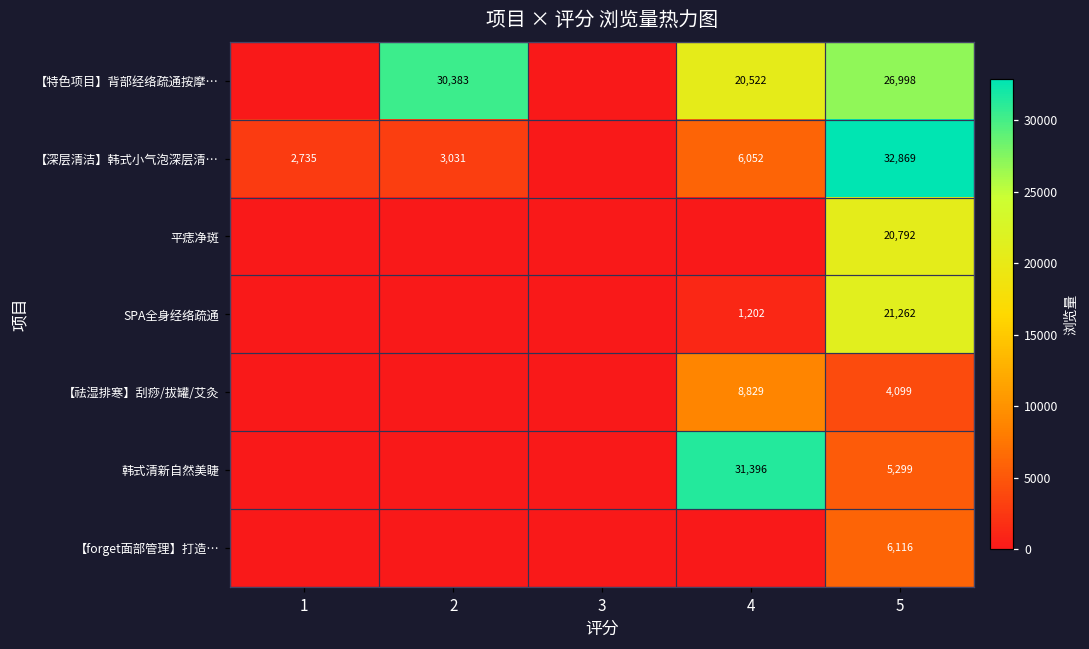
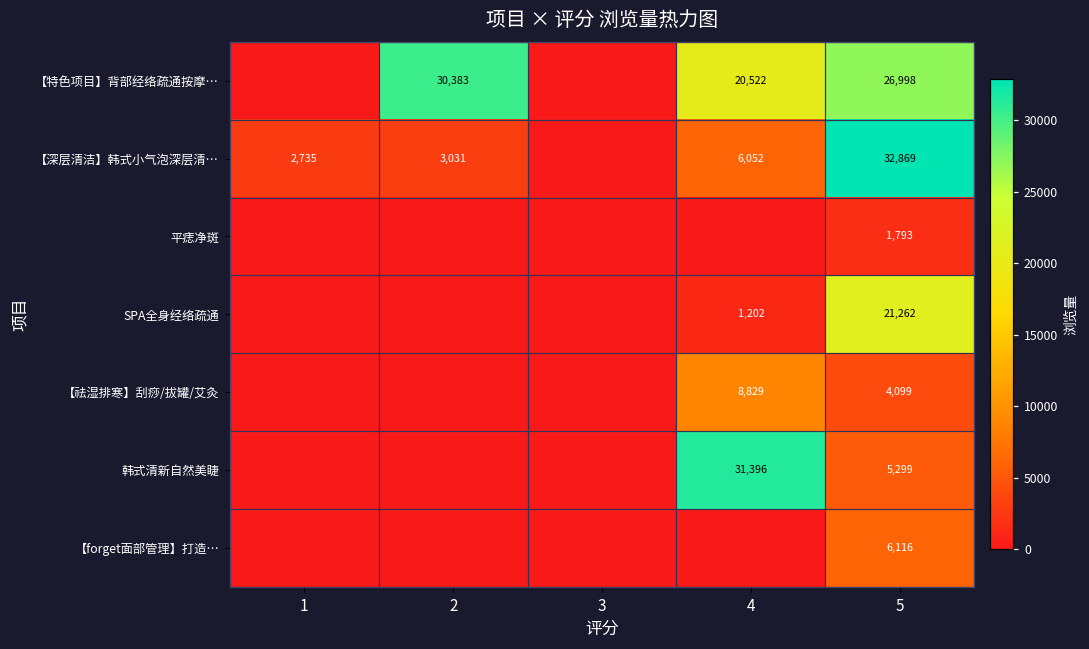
平痣净斑, 5: 20,792 -> 1,793
